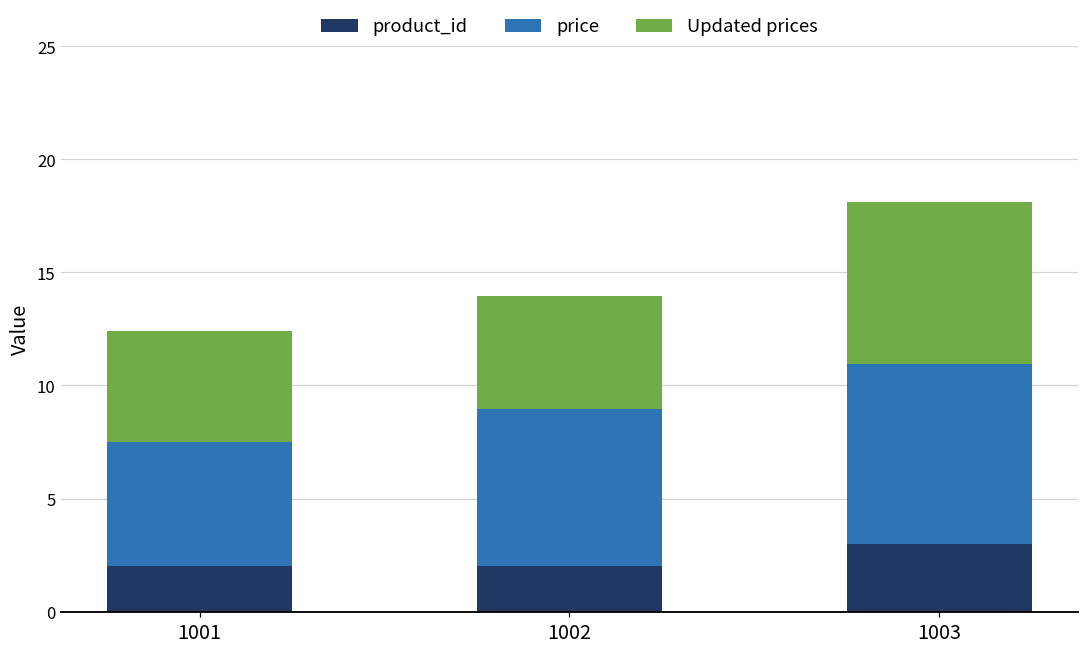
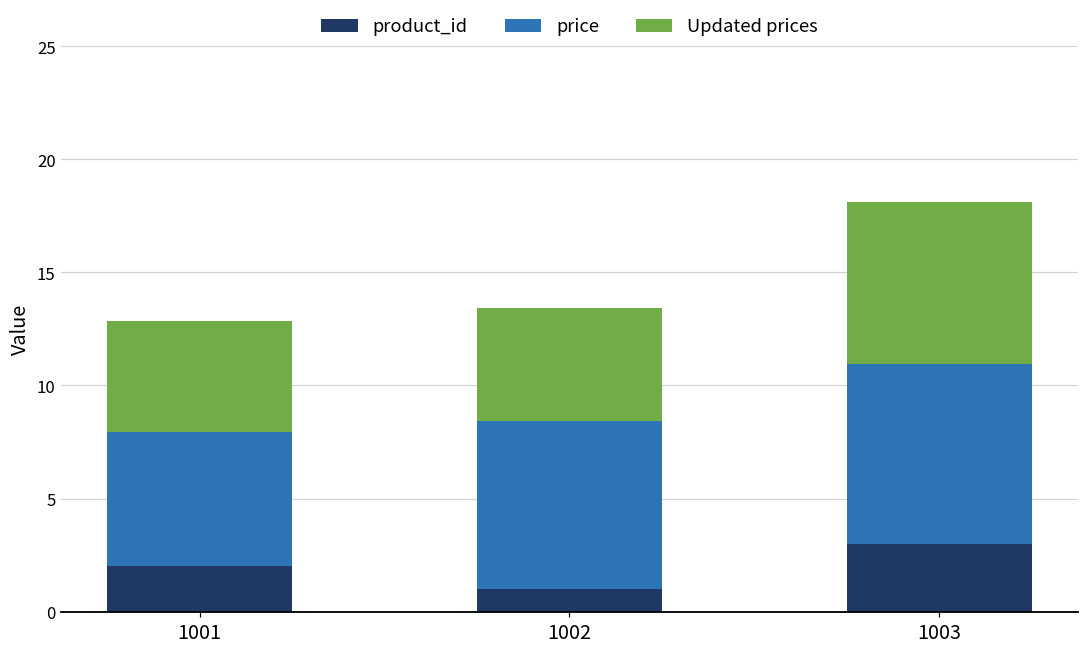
price, 1001: 5.5 -> 6.0
product_id, 1002: 2 -> 1
price, 1002: 6.9 -> 7.4
